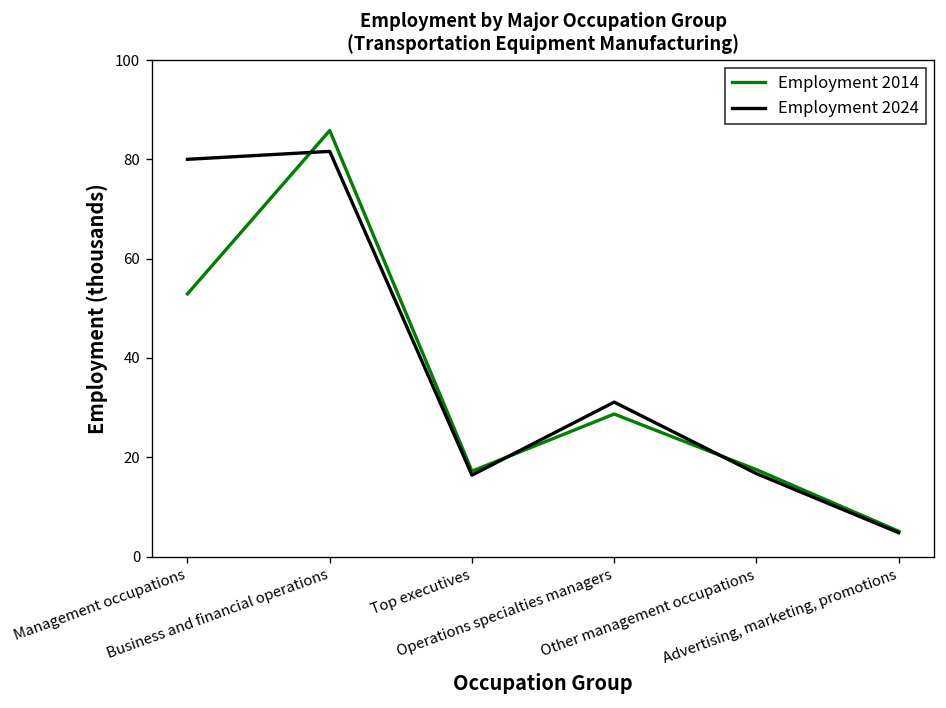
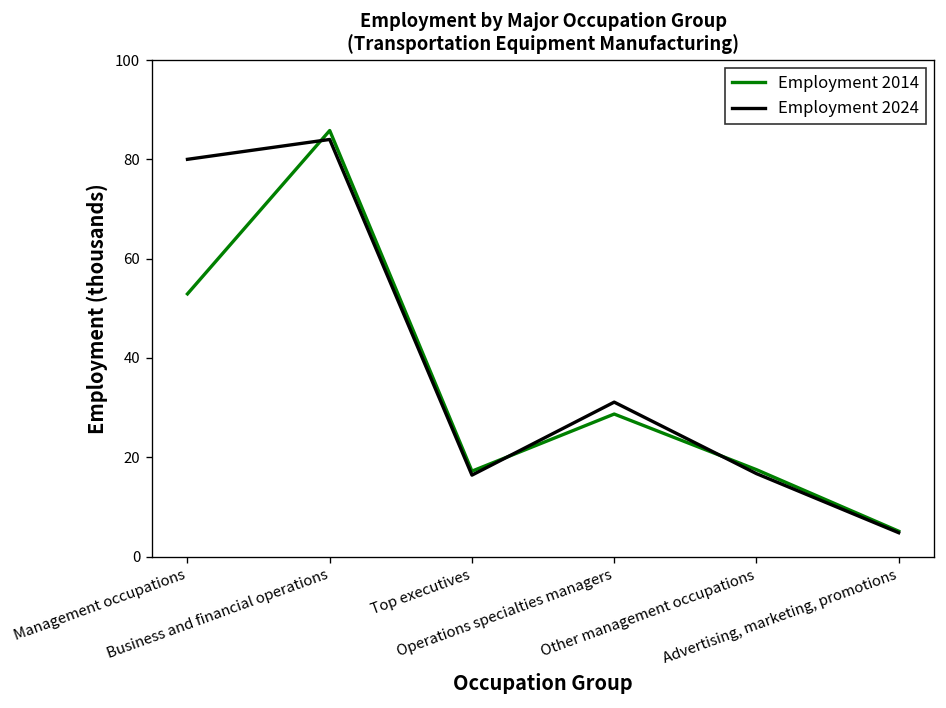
Employment 2024, Business and financial operations: 82 -> 84
